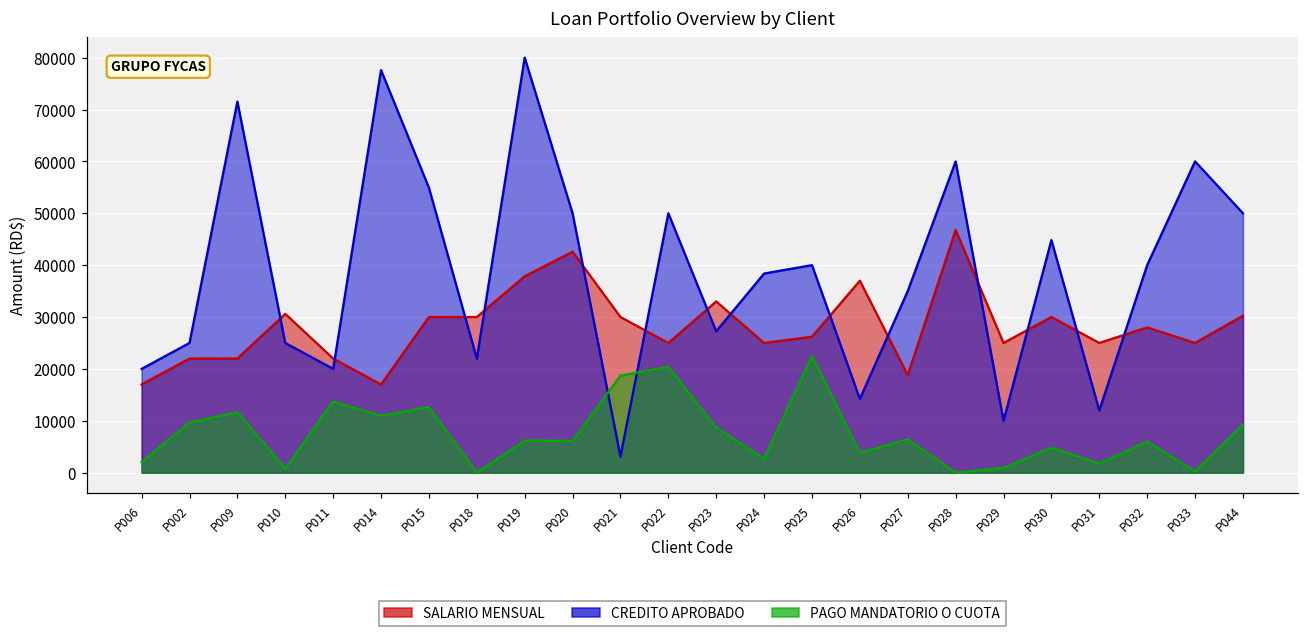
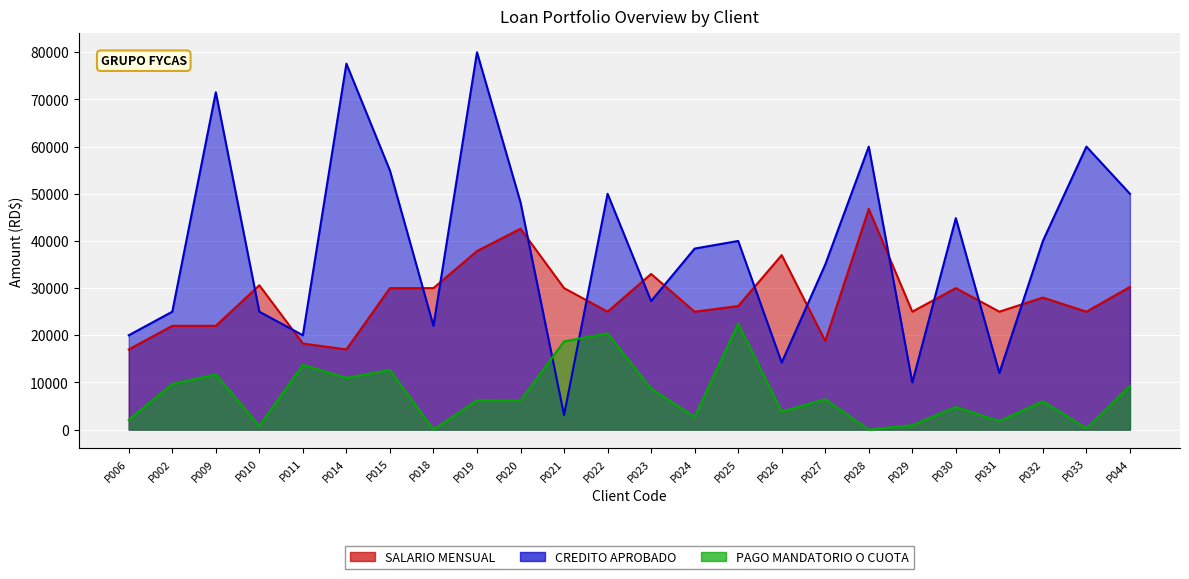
SALARIO MENSUAL, P011: 22000 -> 18000
CREDITO APROBADO, P020: 50000 -> 48000
